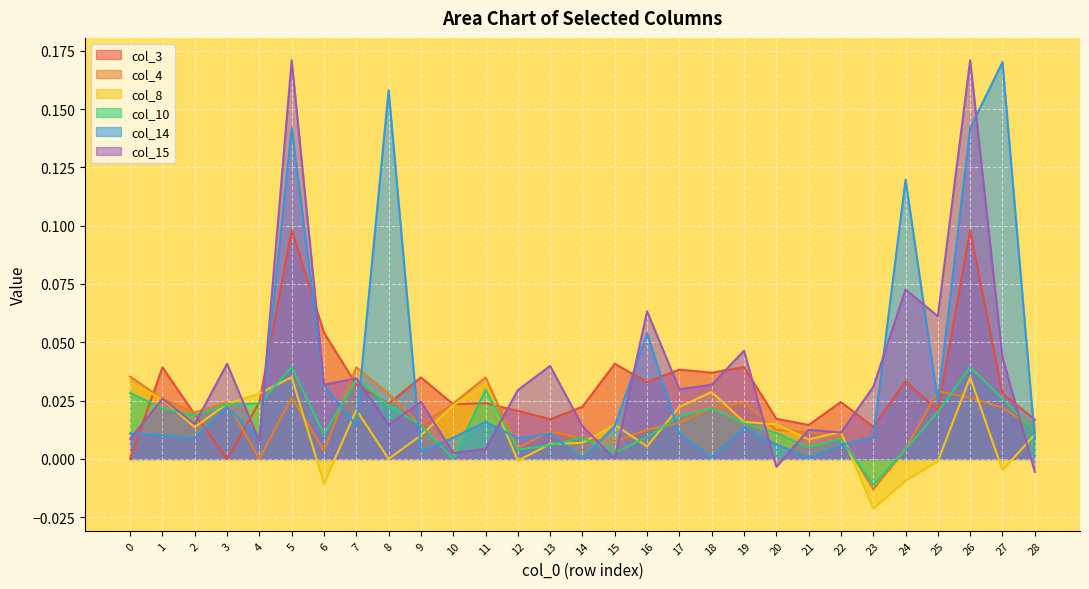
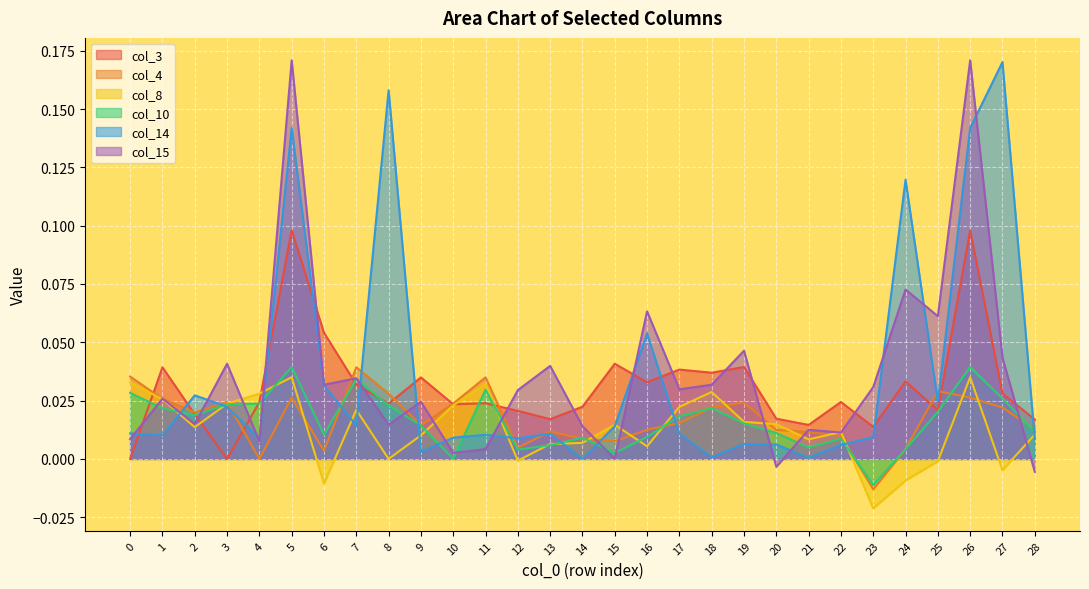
col_14, 2: 0.009 -> 0.027
col_14, 11: 0.016 -> 0.010
col_14, 19: 0.013 -> 0.006
